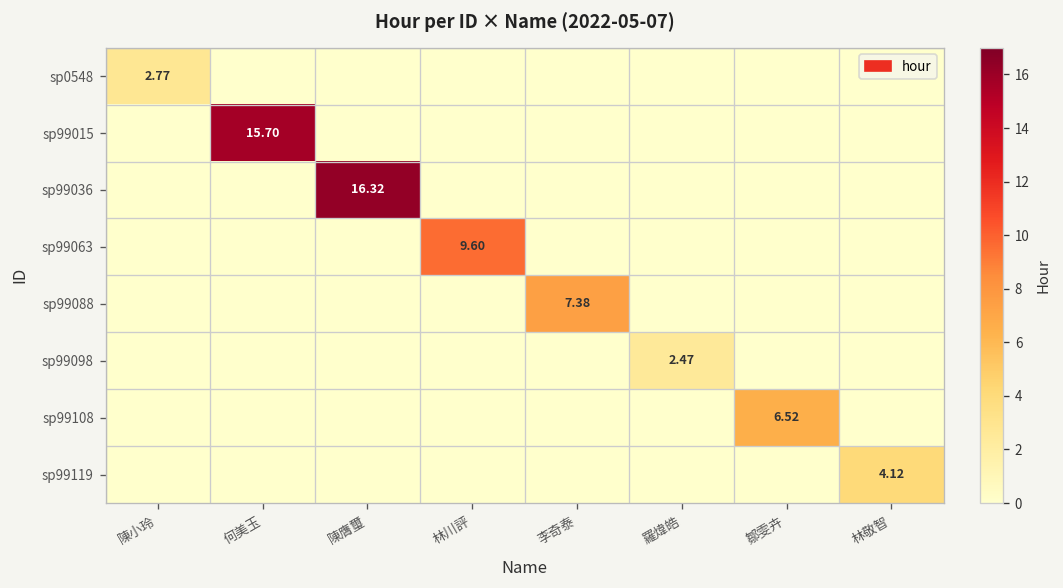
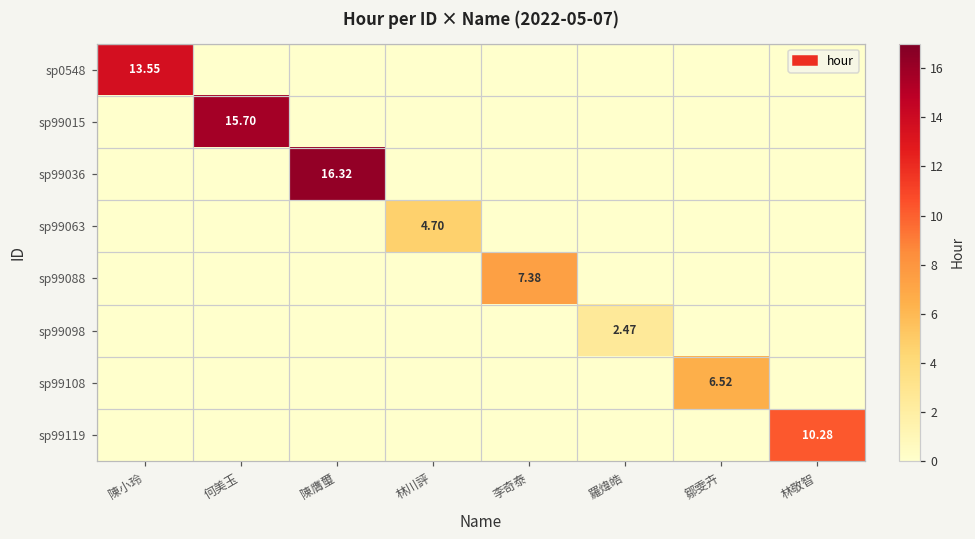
sp0548, 陳小玲: 2.77 -> 13.55
sp99063, 林川評: 9.60 -> 4.70
sp99119, 林敬智: 4.12 -> 10.28
